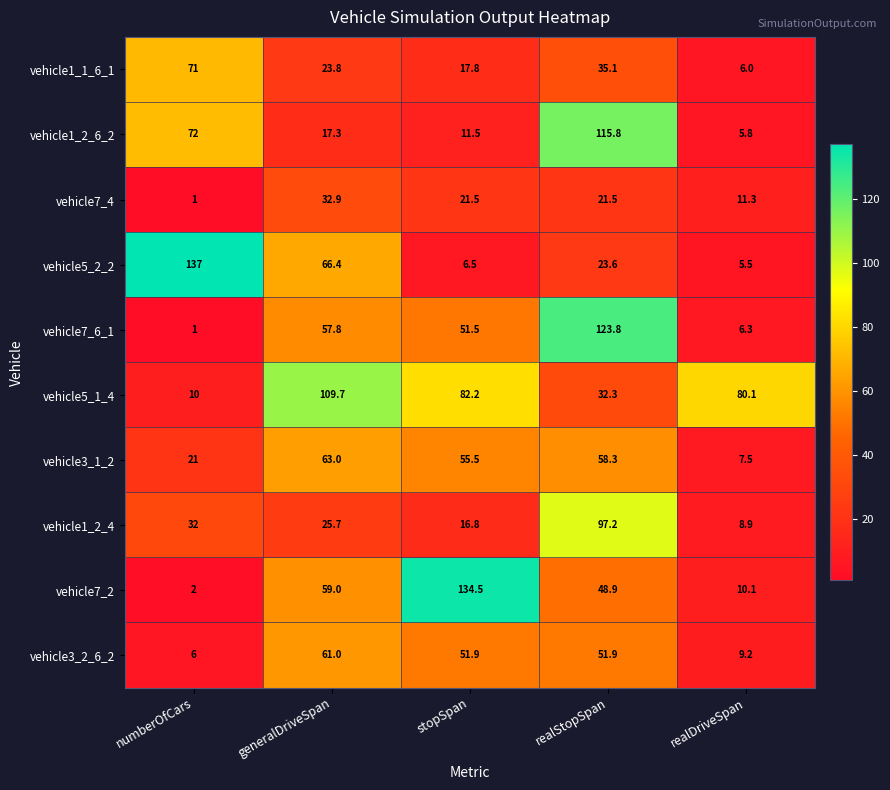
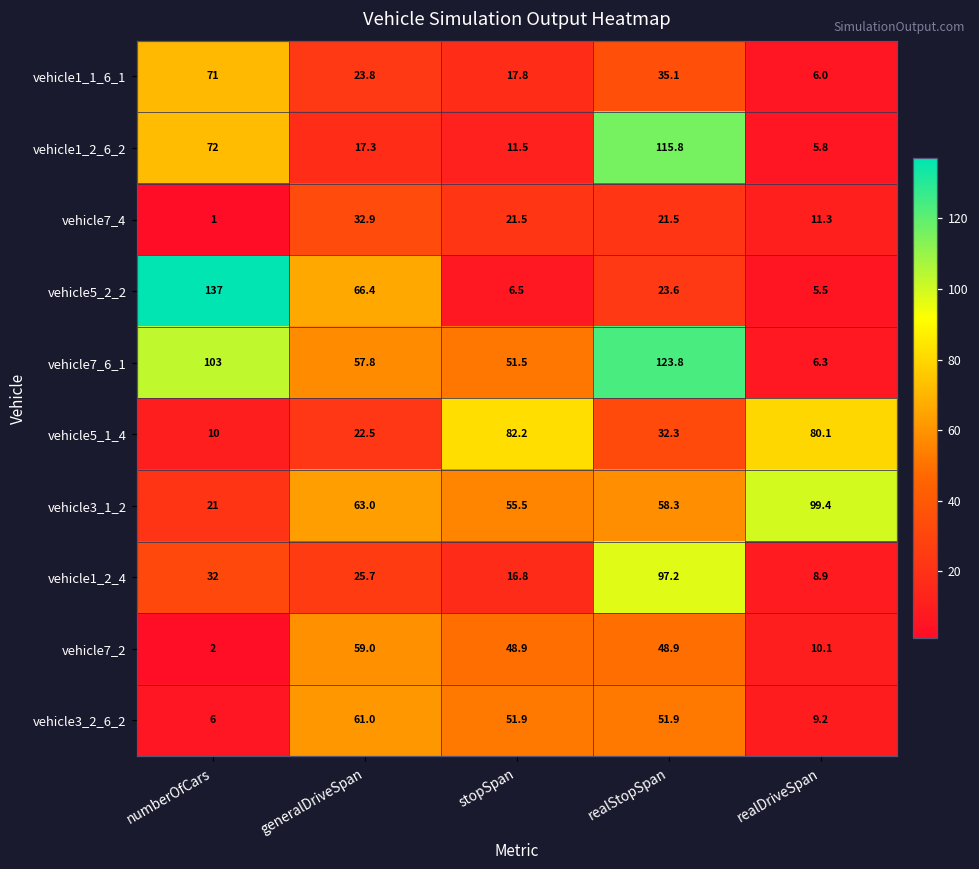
vehicle7_6_1, numberOfCars: 1 -> 103
vehicle5_1_4, generalDriveSpan: 109.7 -> 22.5
vehicle3_1_2, realDriveSpan: 7.5 -> 99.4
vehicle7_2, stopSpan: 134.5 -> 48.9
